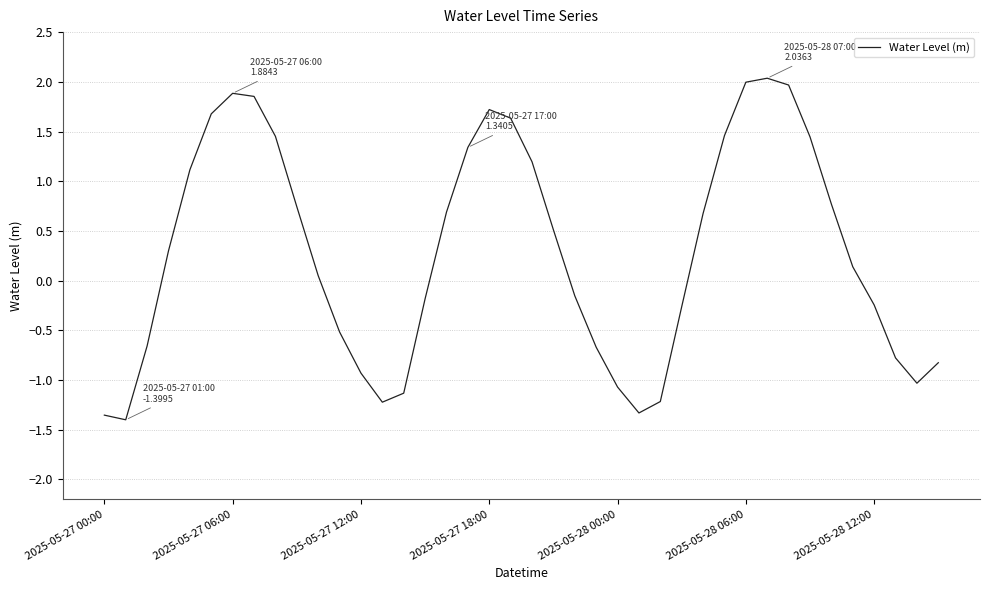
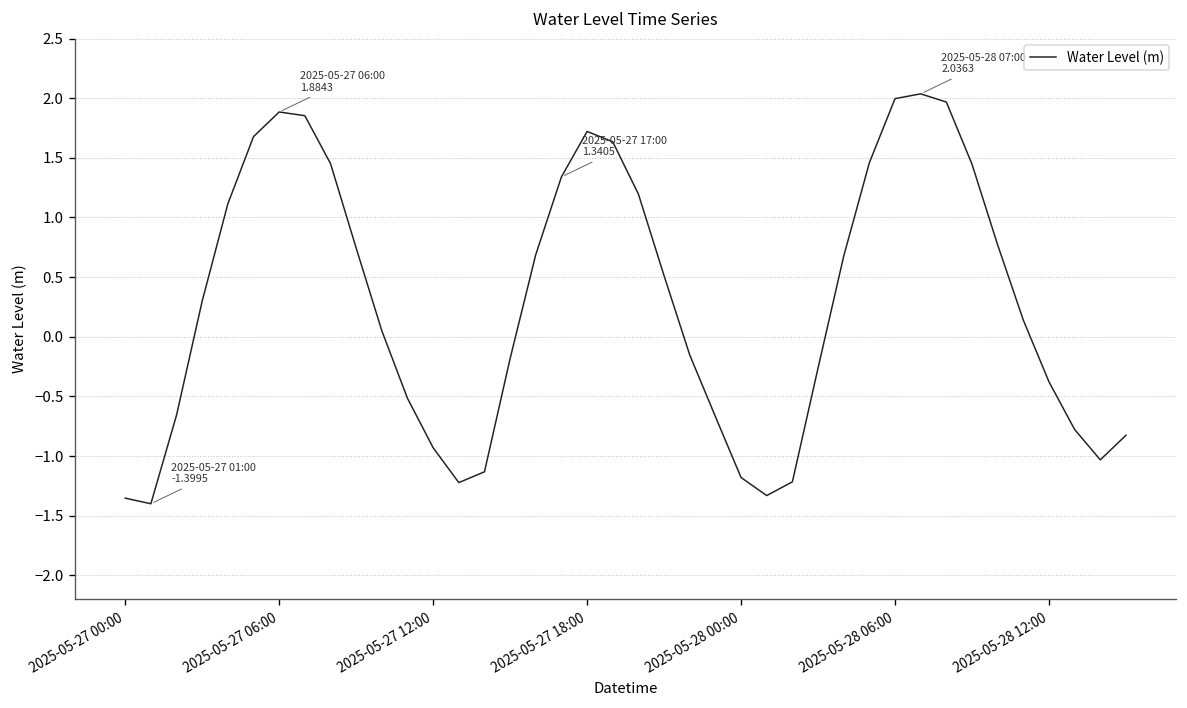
2025-05-28 00:00: -1.1 -> -1.2
2025-05-28 12:00: -0.2 -> -0.4
